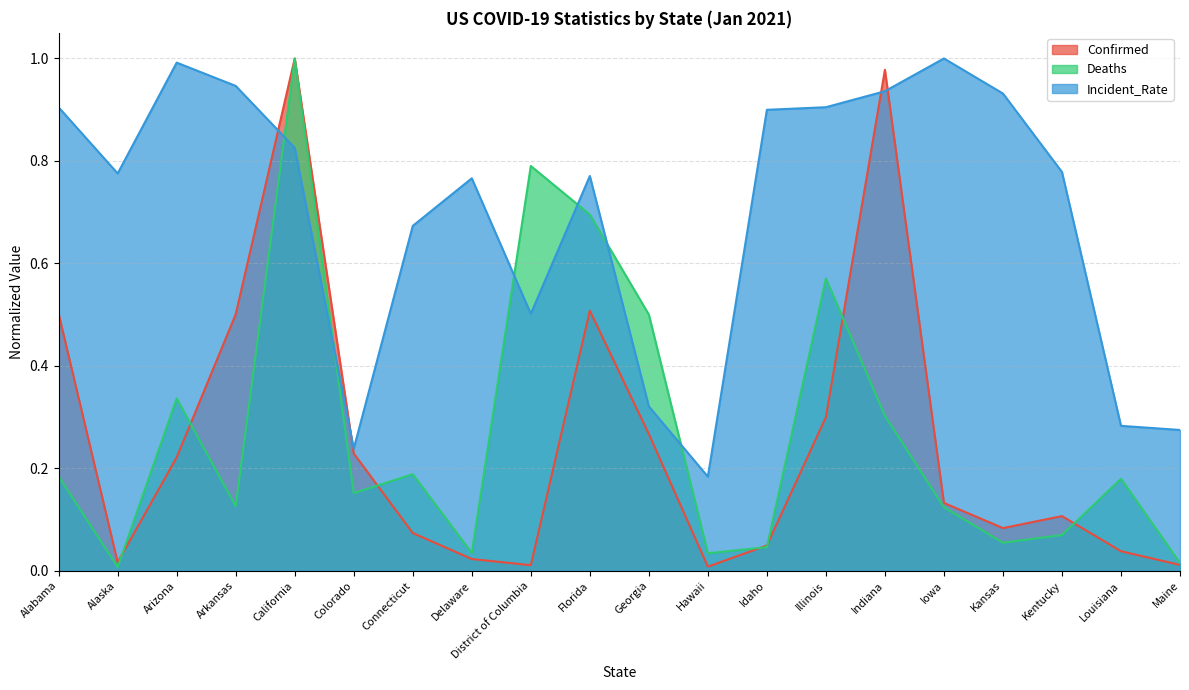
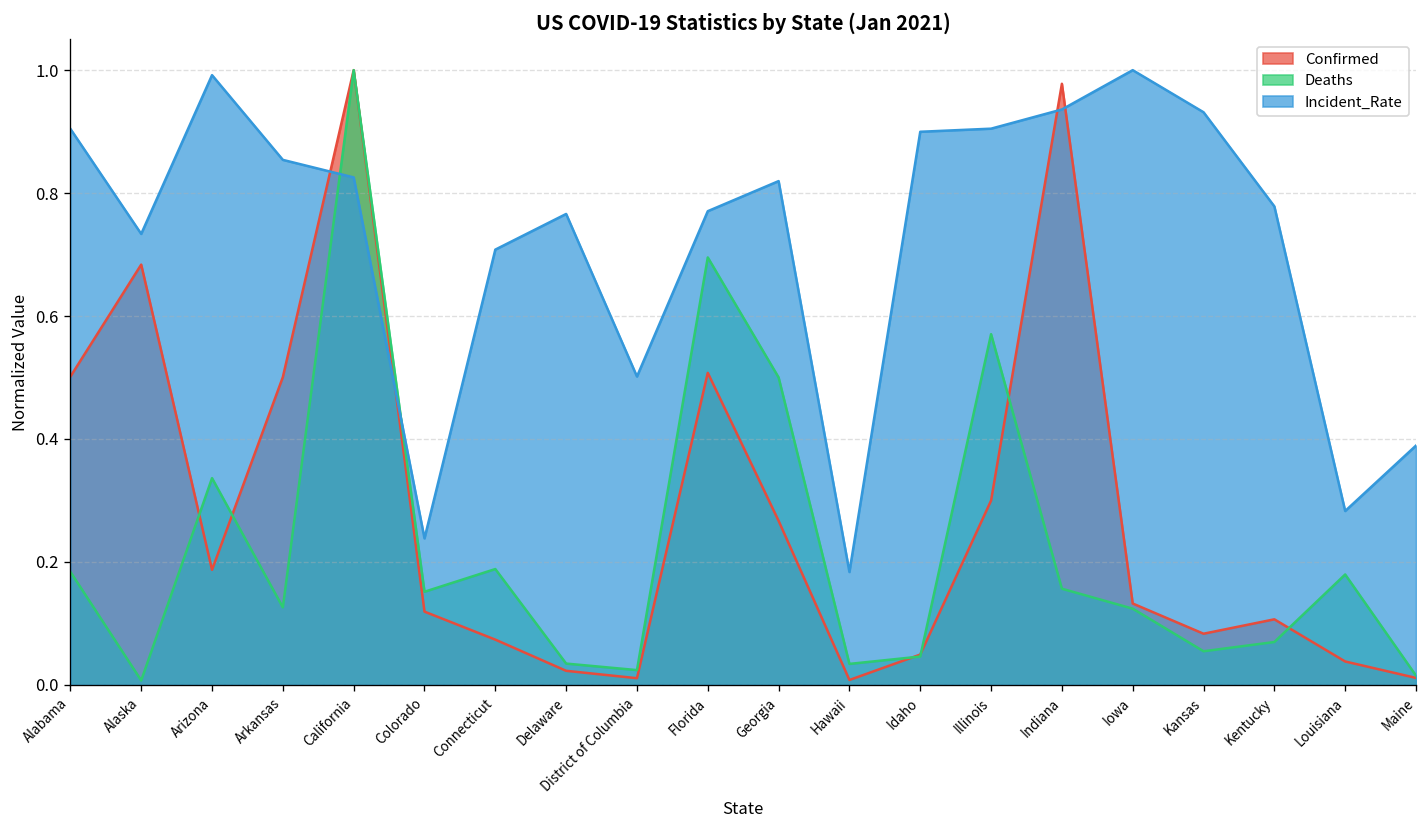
Confirmed, Alaska: 0.02 -> 0.68
Incident_Rate, Alaska: 0.78 -> 0.73
Confirmed, Arizona: 0.22 -> 0.19
Incident_Rate, Arkansas: 0.95 -> 0.85
Confirmed, Colorado: 0.23 -> 0.12
Incident_Rate, Connecticut: 0.67 -> 0.71
Deaths, District of Columbia: 0.79 -> 0.02
Incident_Rate, Georgia: 0.32 -> 0.82
Deaths, Indiana: 0.30 -> 0.16
Incident_Rate, Maine: 0.27 -> 0.39
